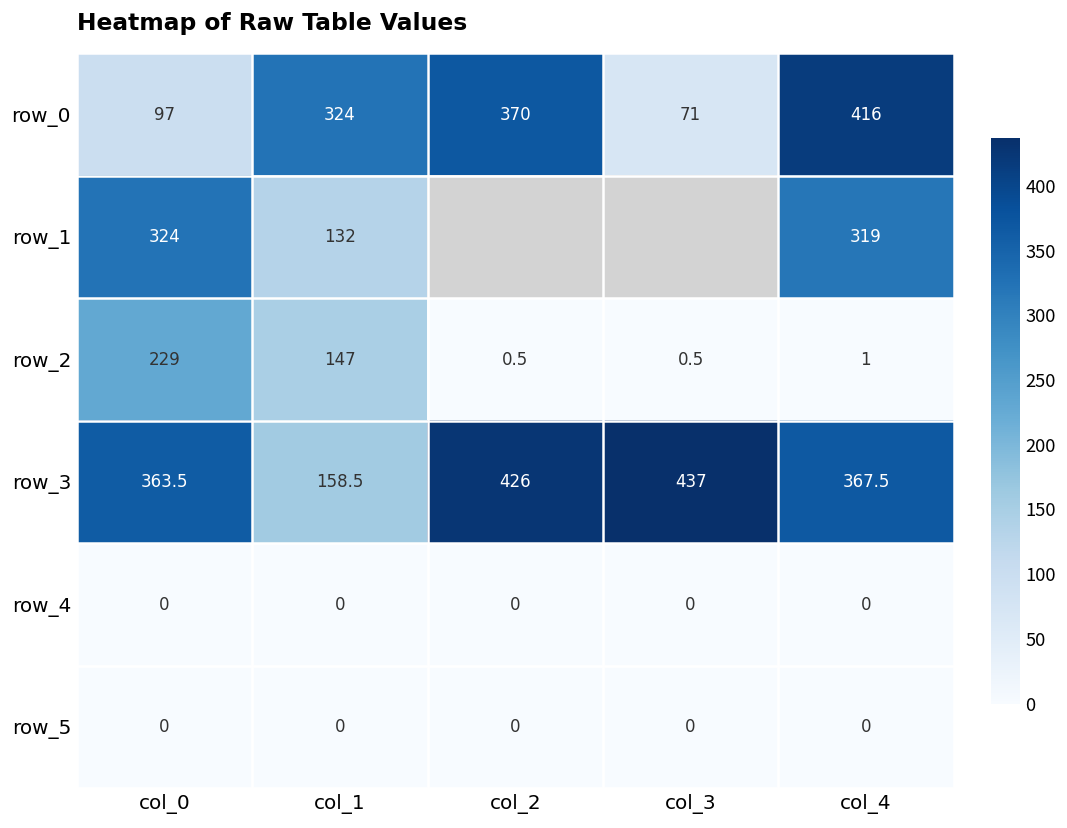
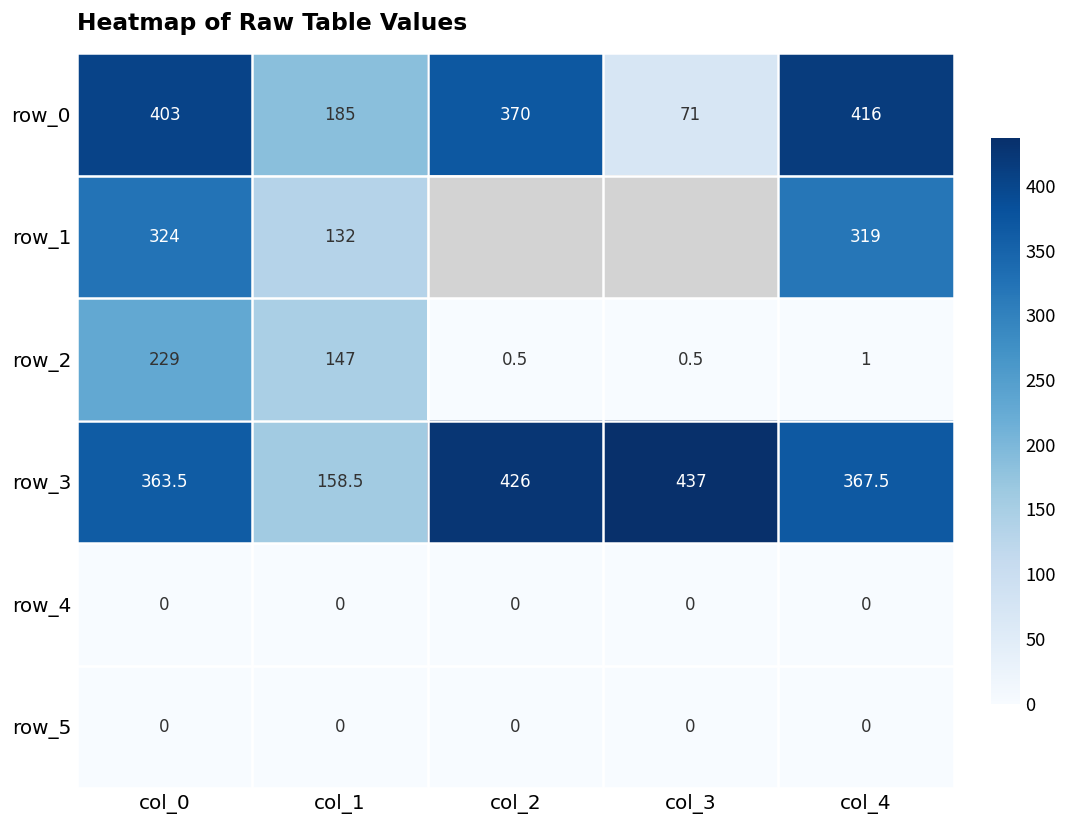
row_0, col_0: 97 -> 403
row_0, col_1: 324 -> 185
